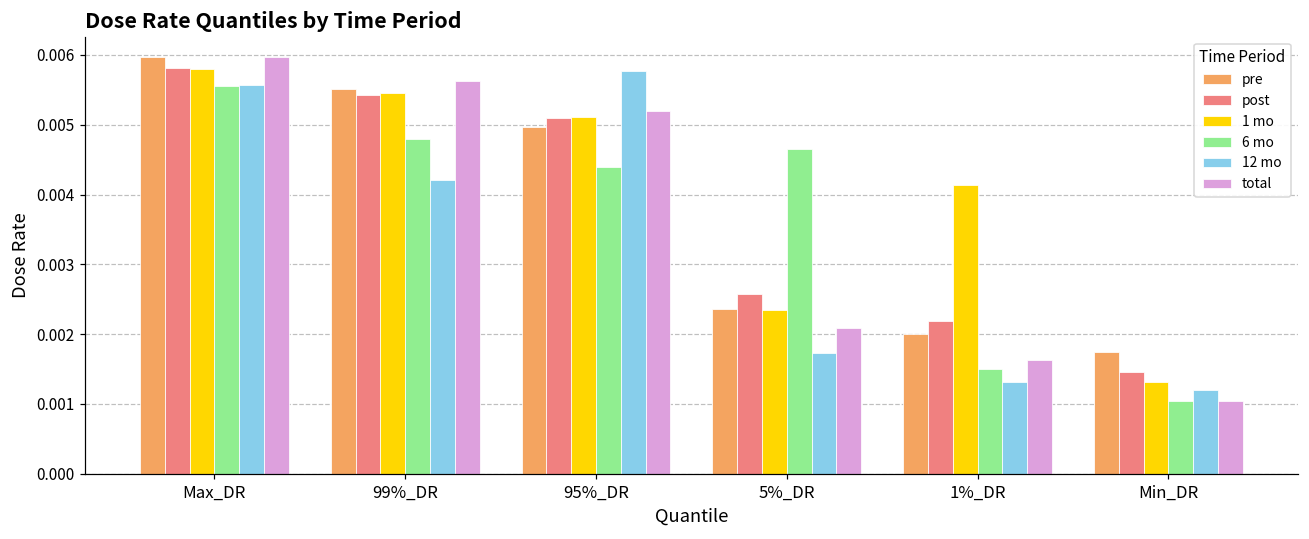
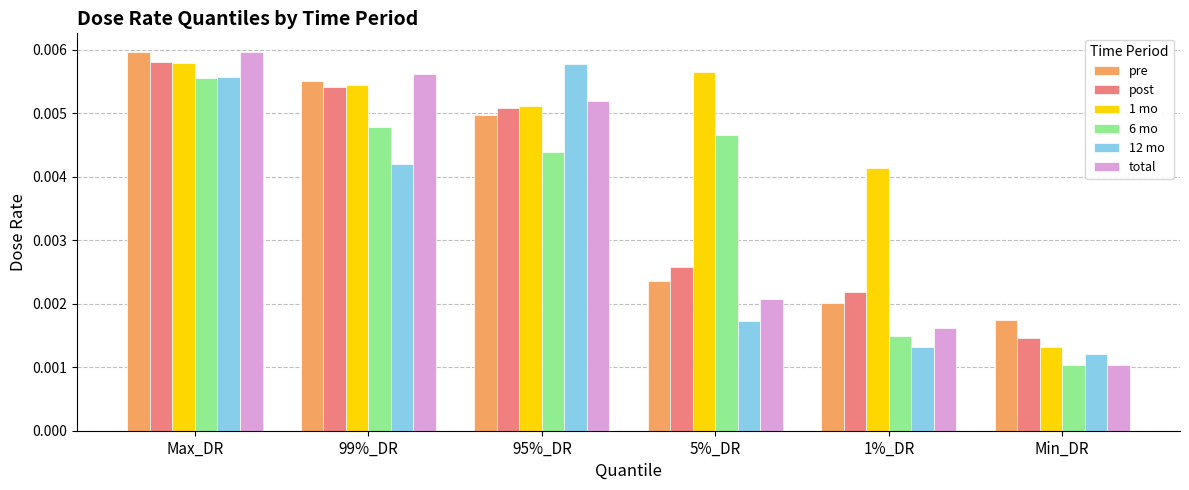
1 mo, 5%_DR: 0.0023 -> 0.0057
